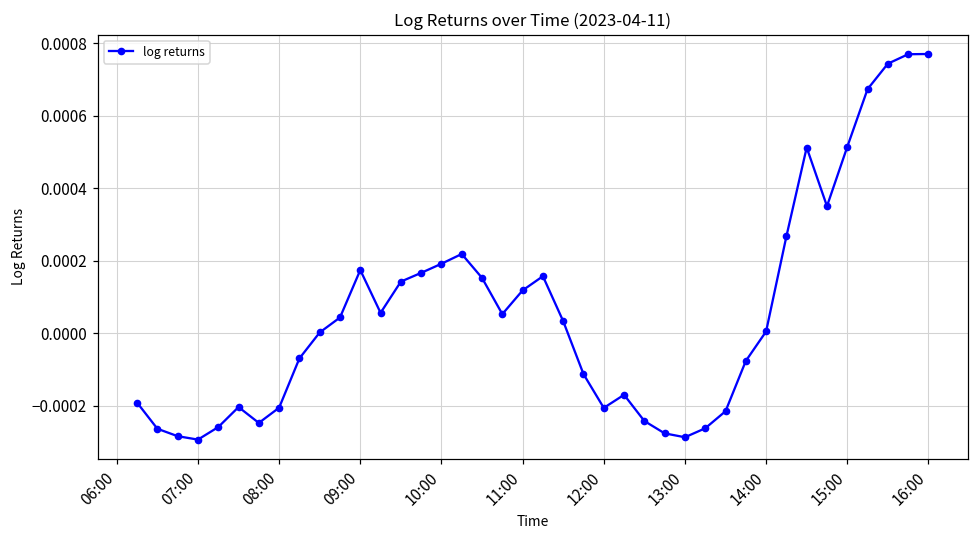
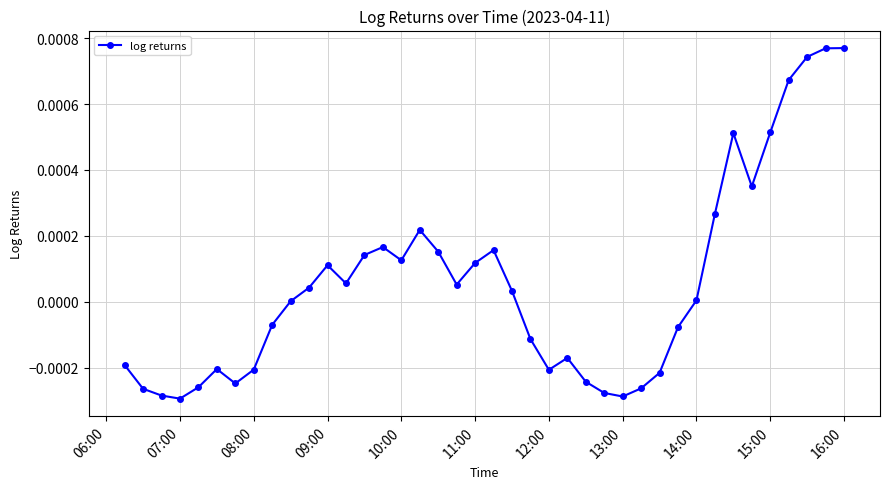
09:00: 0.00017 -> 0.00011
10:00: 0.00019 -> 0.00013
